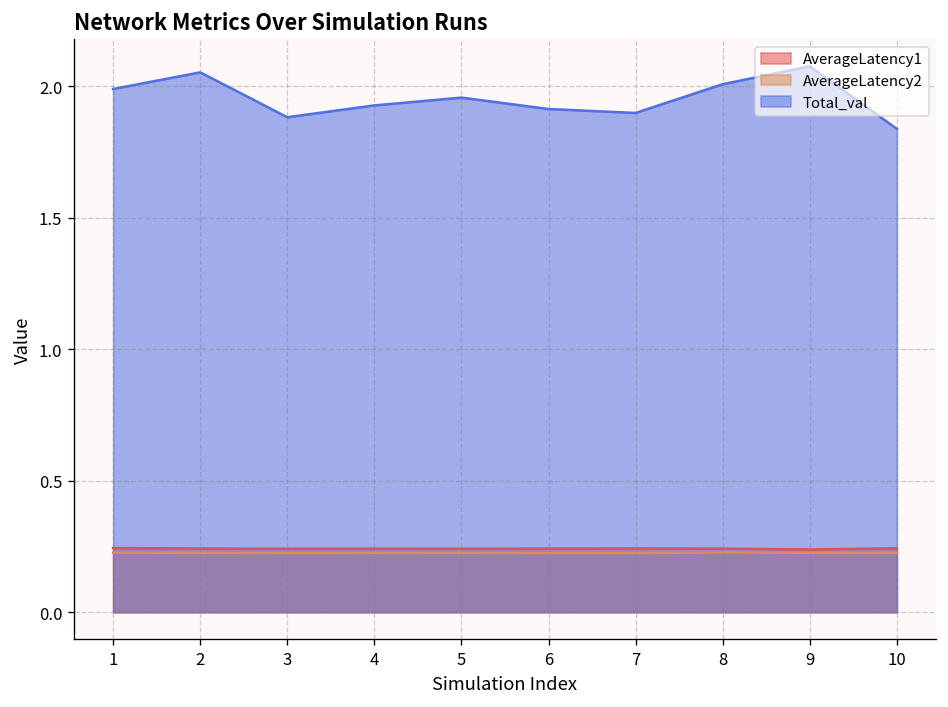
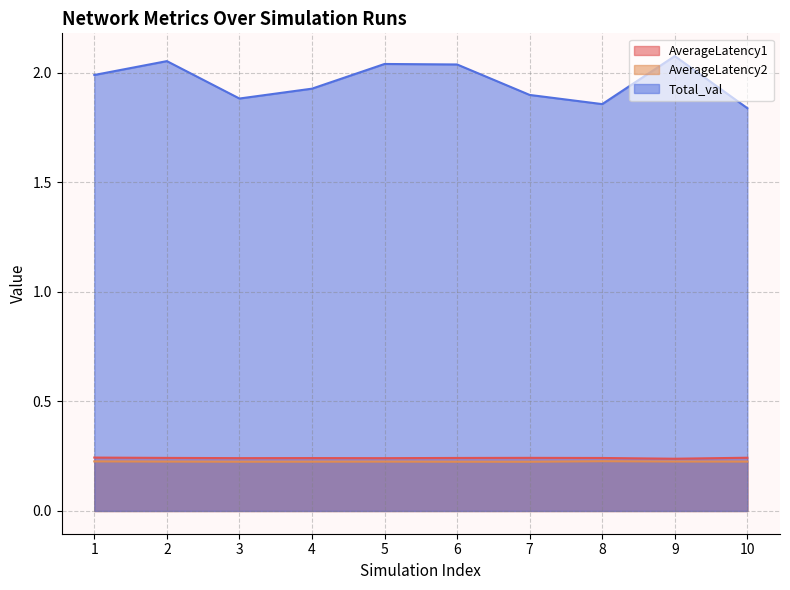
Total_val, 5: 1.96 -> 2.04
Total_val, 6: 1.91 -> 2.04
Total_val, 8: 2.01 -> 1.86
